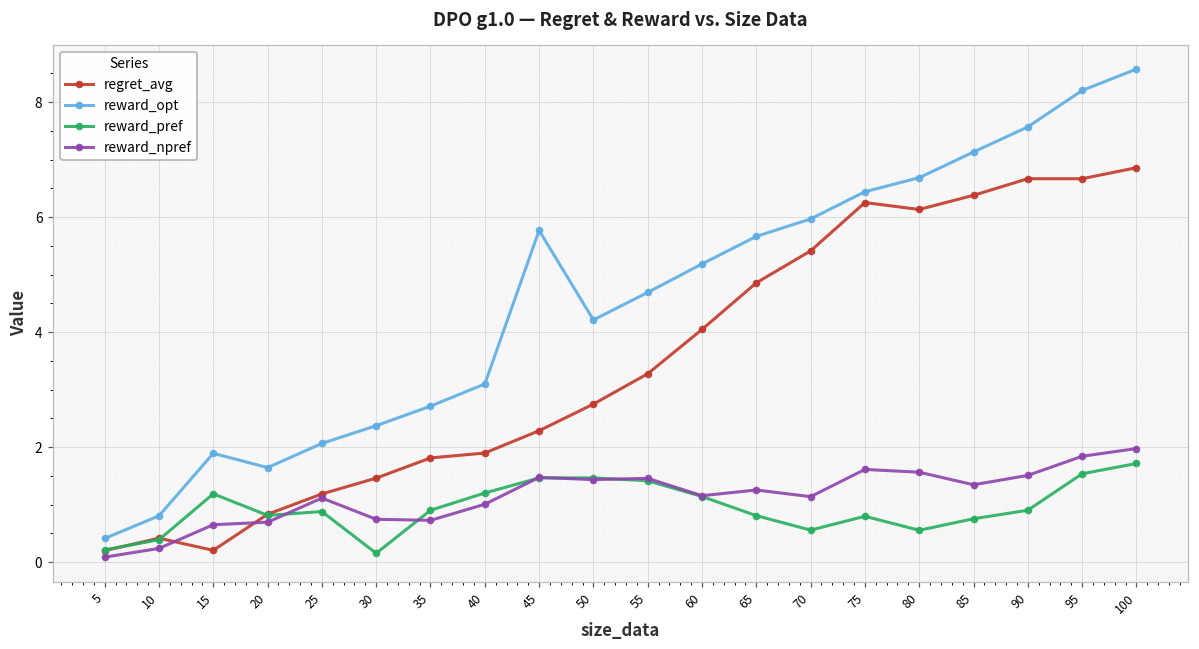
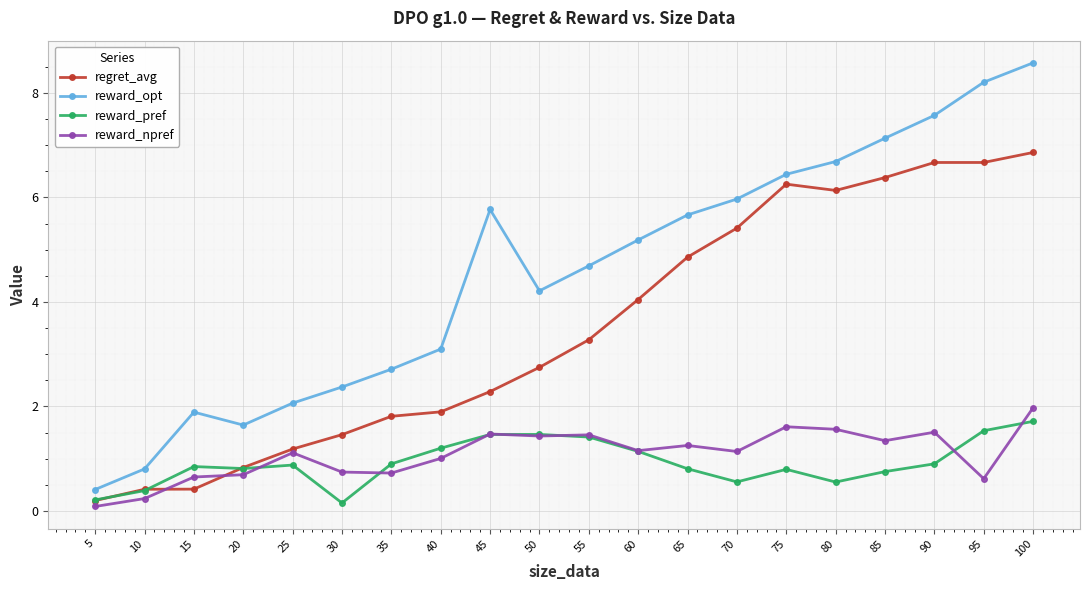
regret_avg, 15: 0.2 -> 0.4
reward_pref, 15: 1.2 -> 0.8
reward_npref, 95: 1.8 -> 0.6
